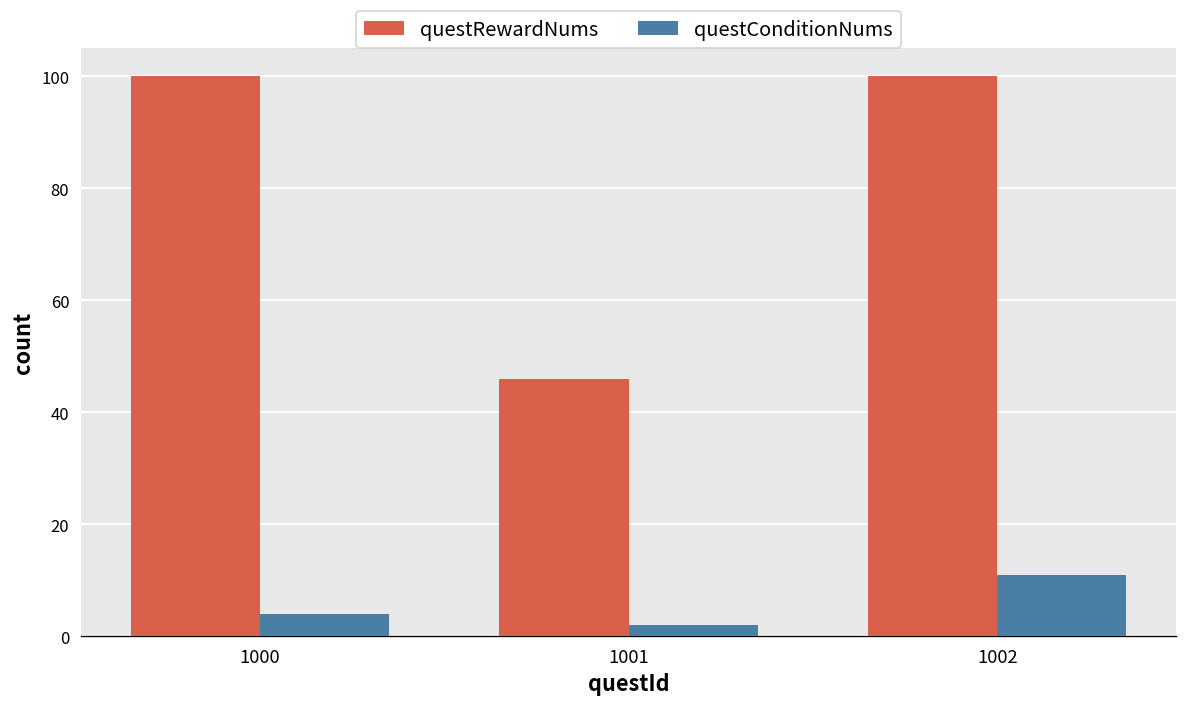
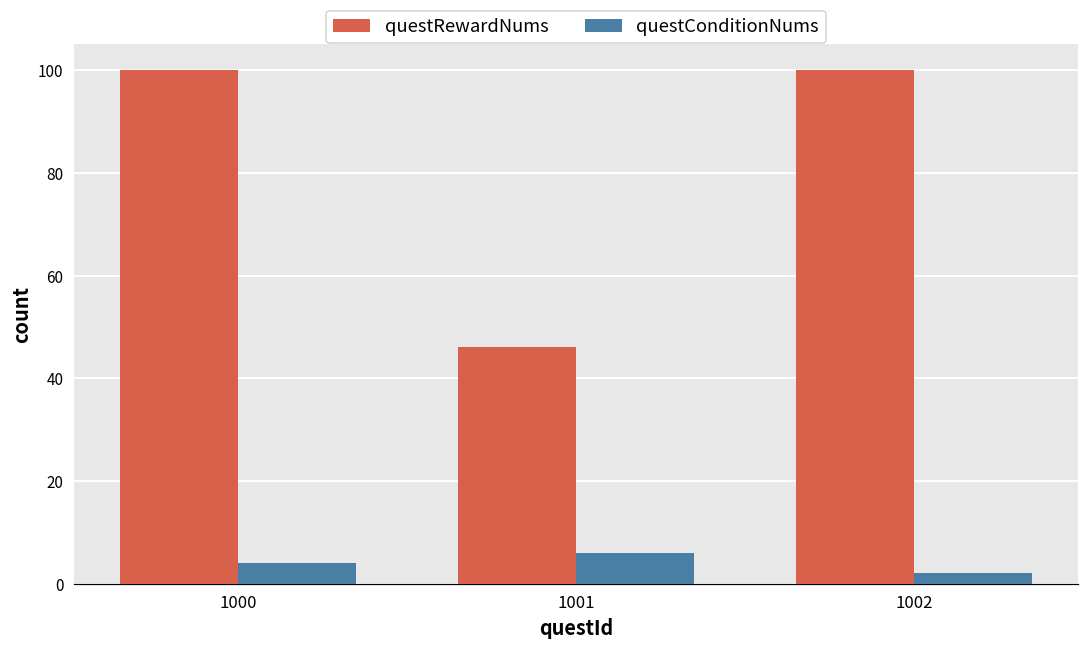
questConditionNums, 1001: 2 -> 6
questConditionNums, 1002: 11 -> 2
